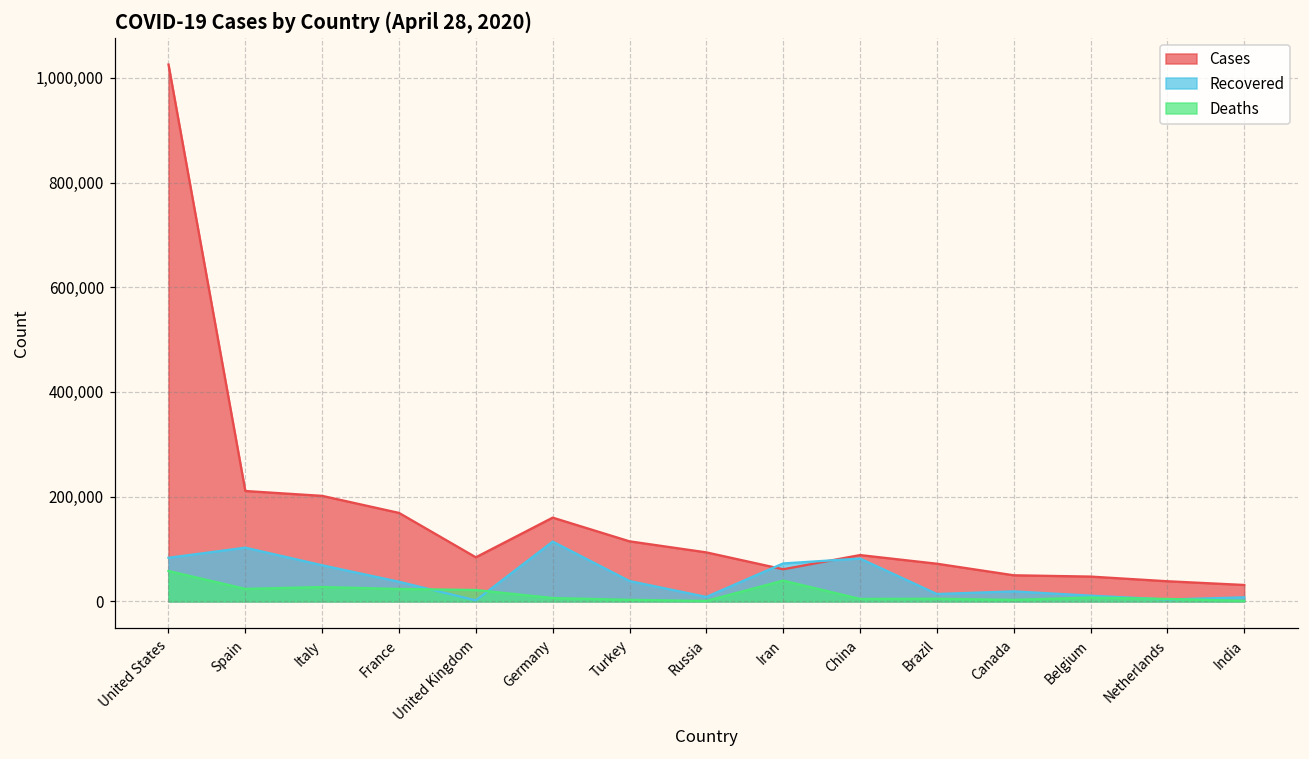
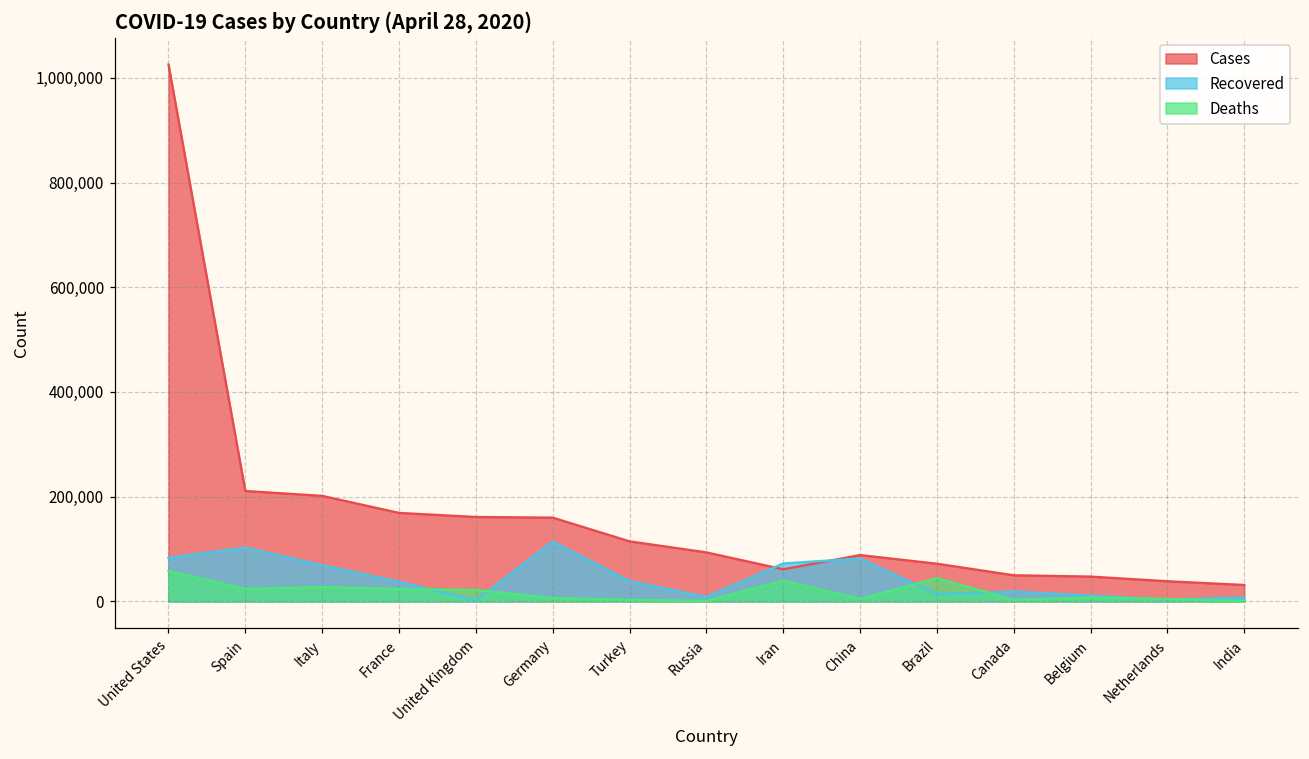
Cases, United Kingdom: 80,000 -> 160,000
Deaths, Brazil: 10,000 -> 40,000
